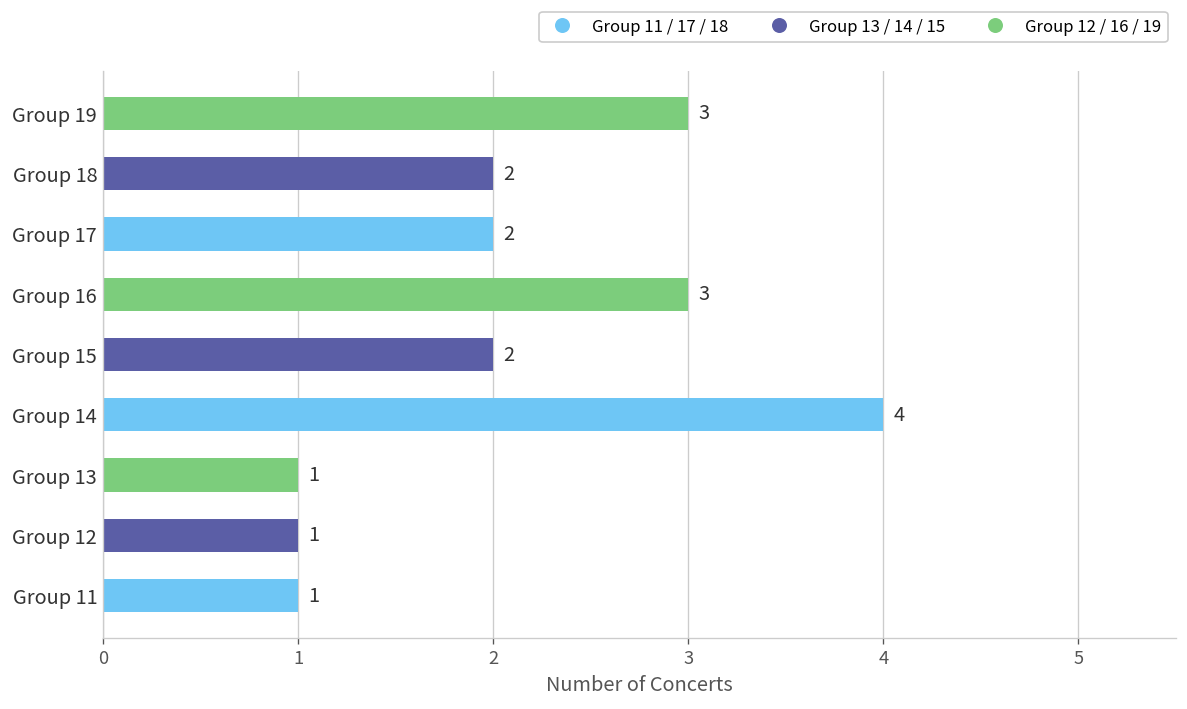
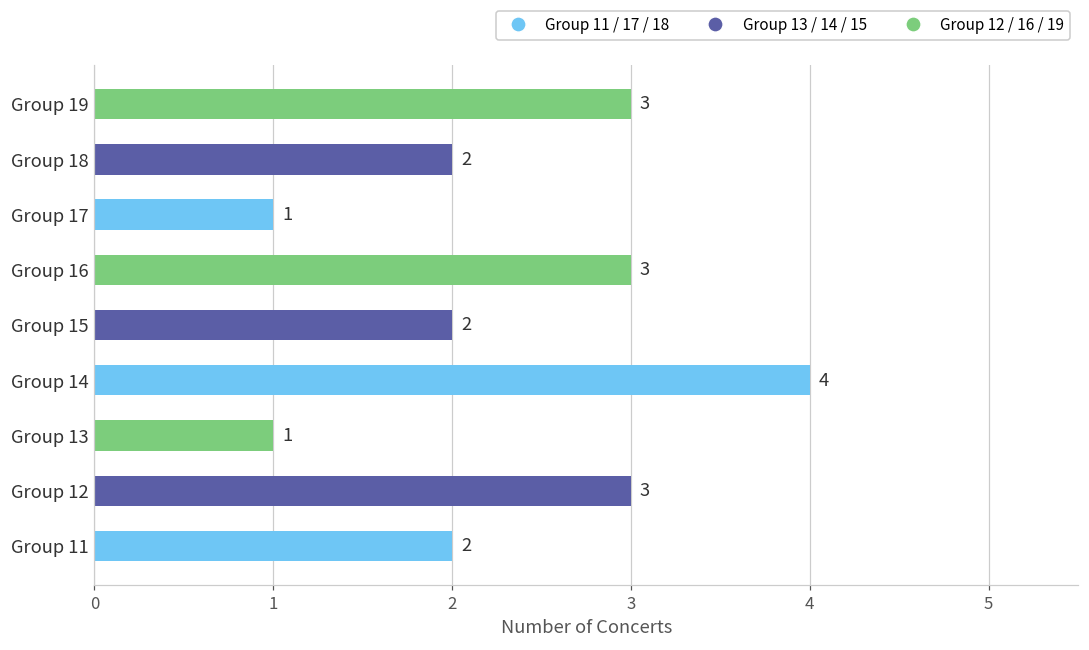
Group 17: 2 -> 1
Group 12: 1 -> 3
Group 11: 1 -> 2
